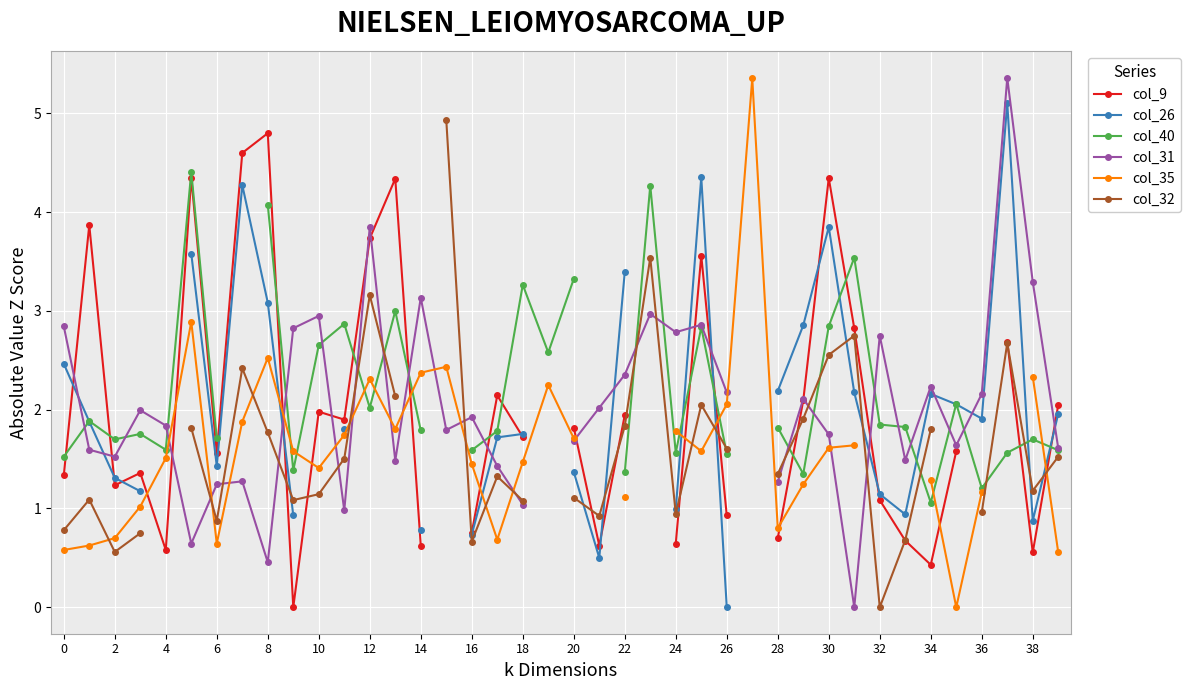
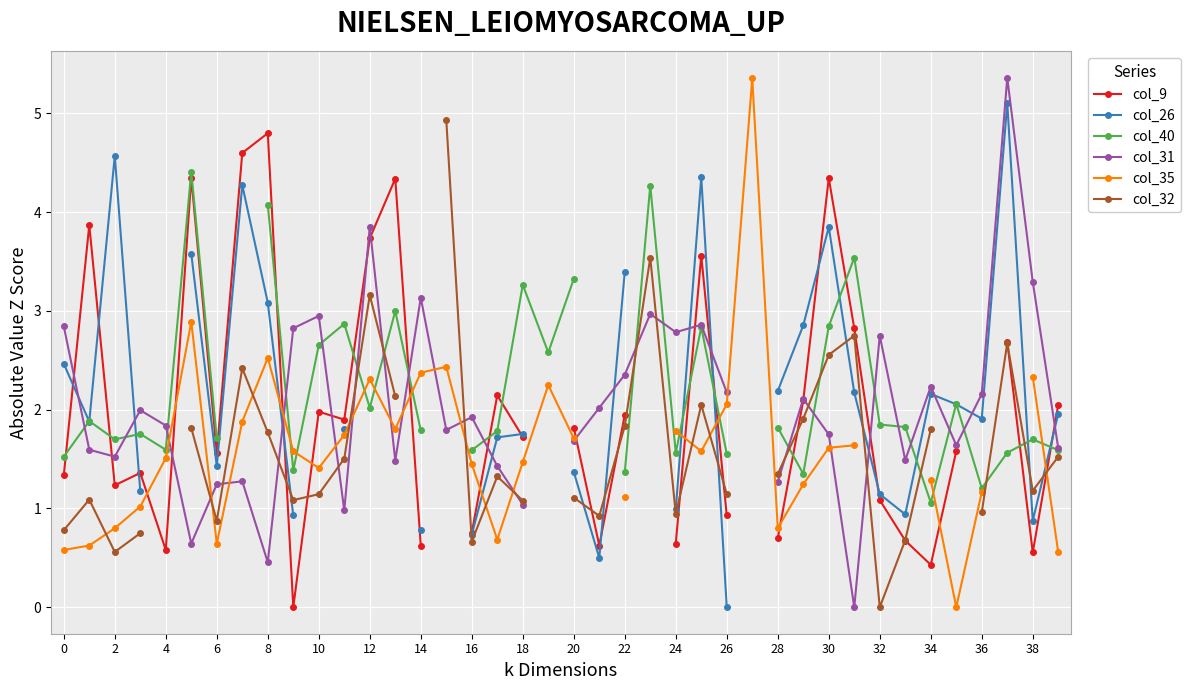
col_26, 2: 1.3 -> 4.6
col_35, 2: 0.7 -> 0.8
col_32, 26: 1.6 -> 1.1
